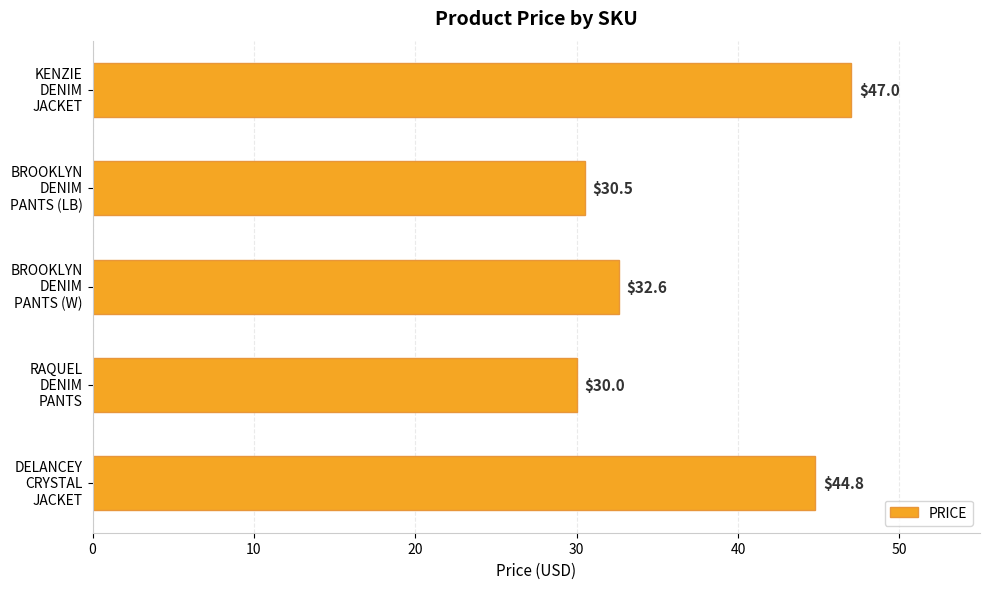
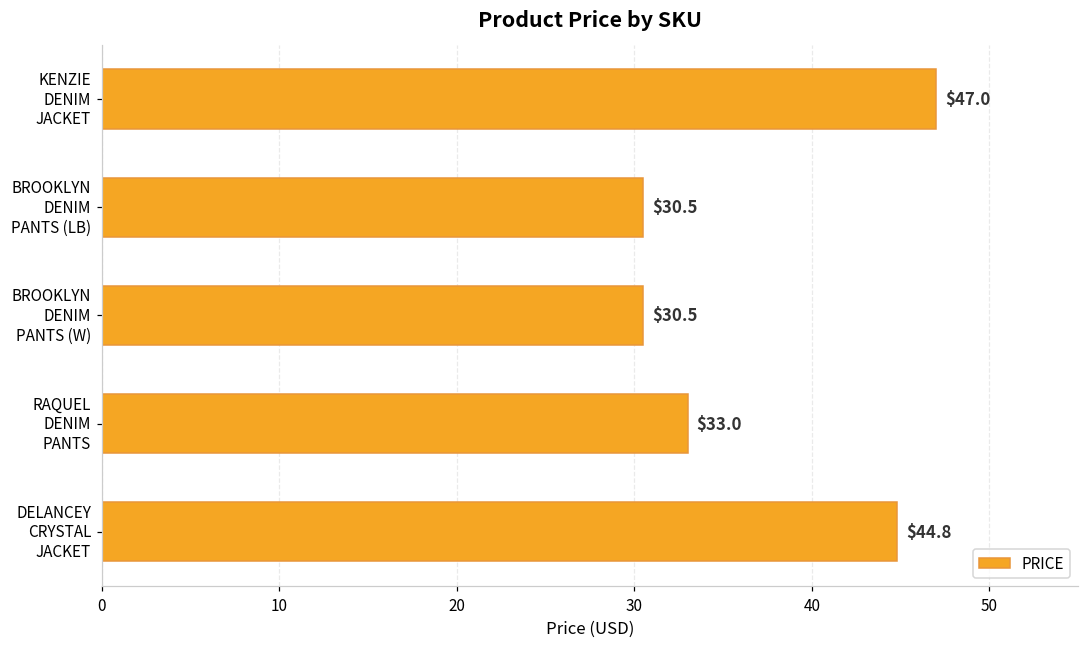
BROOKLYN DENIM PANTS (W): $32.6 -> $30.5
RAQUEL DENIM PANTS: $30.0 -> $33.0
